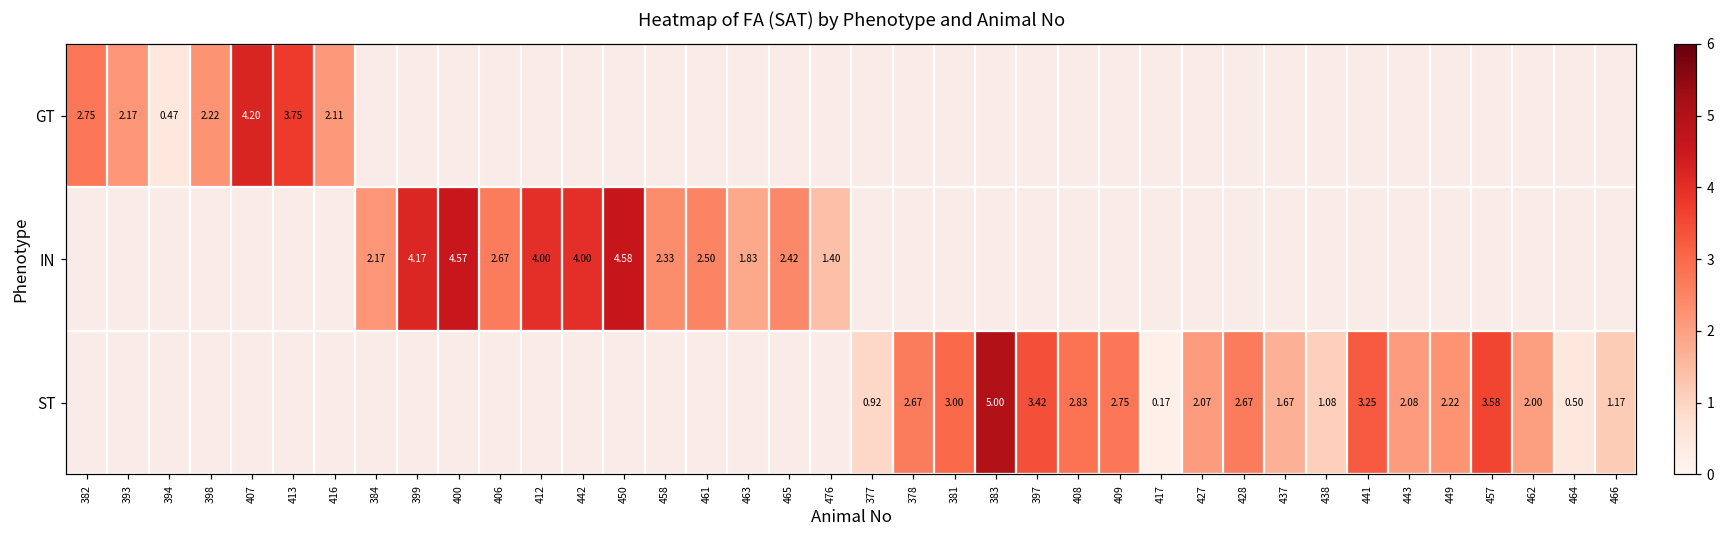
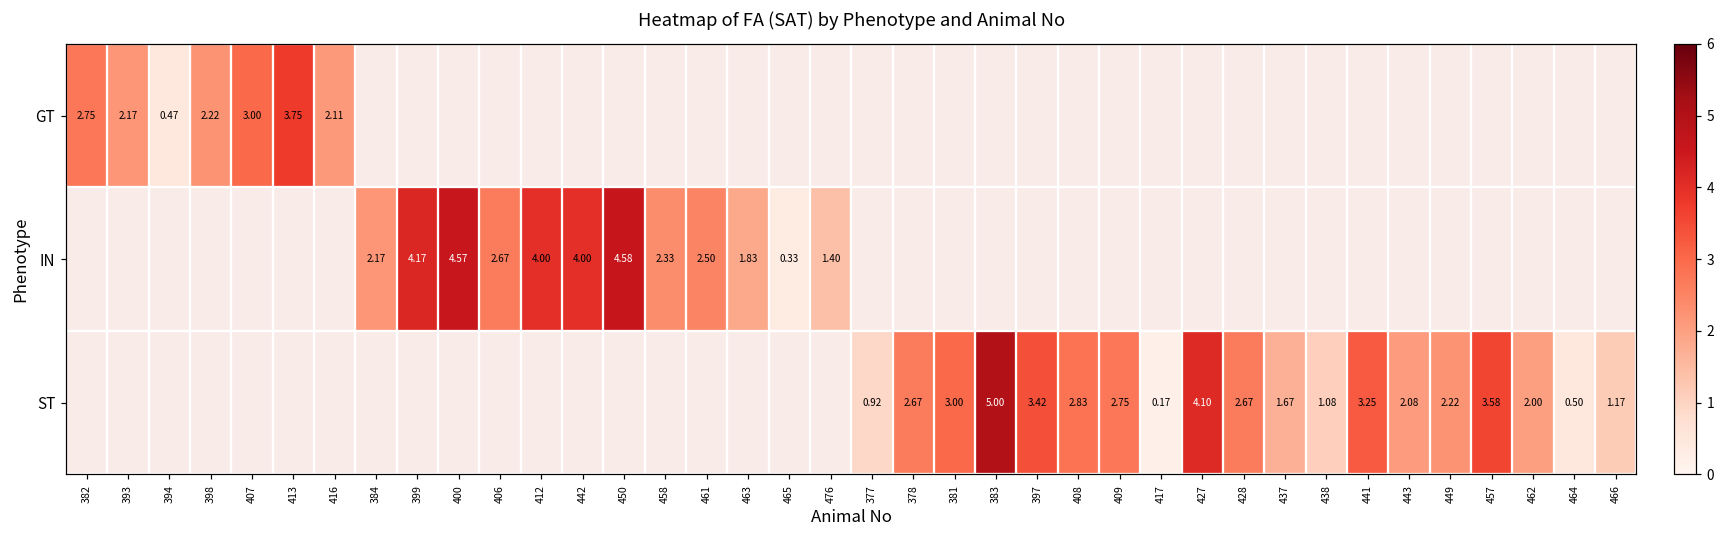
GT, 407: 4.20 -> 3.00
IN, 465: 2.42 -> 0.33
ST, 427: 2.07 -> 4.10
